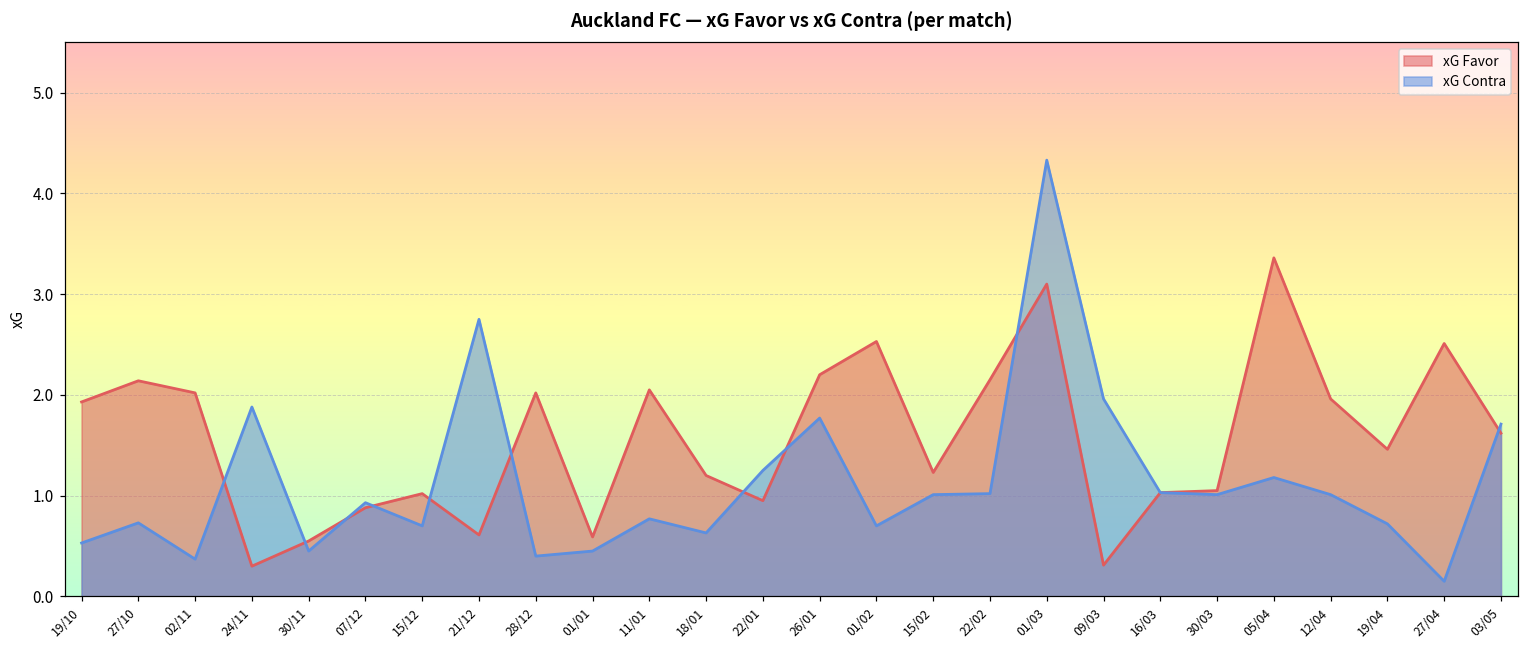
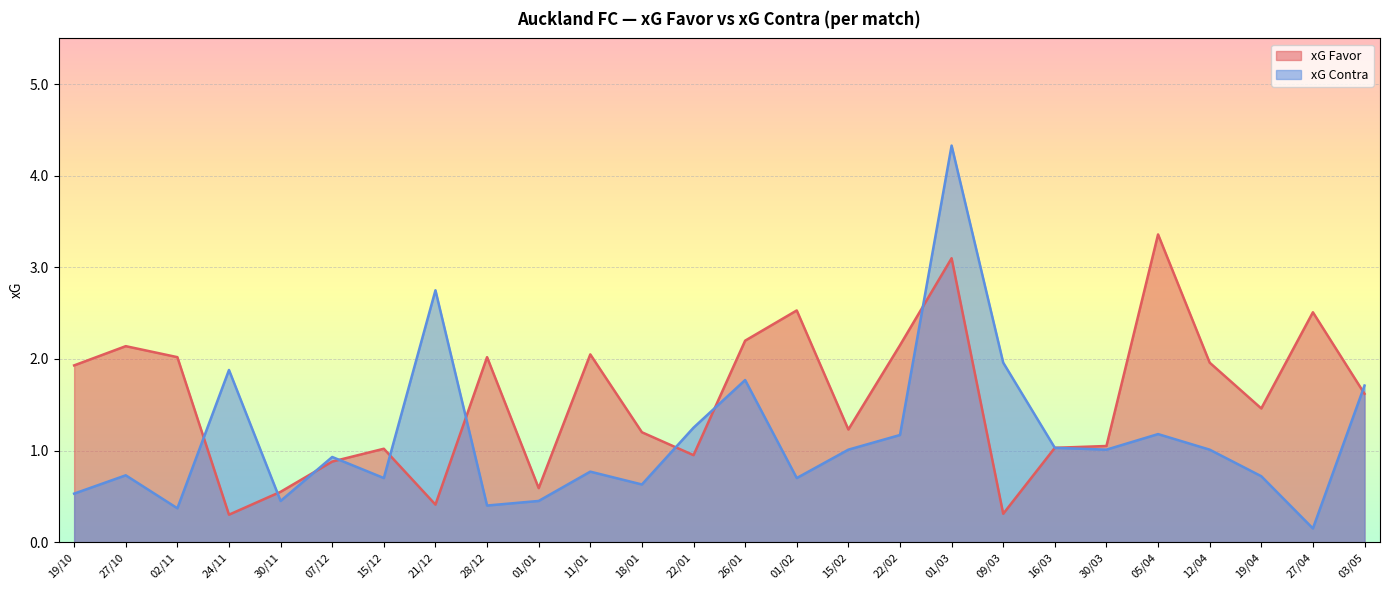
xG Favor, 21/12: 0.6 -> 0.4
xG Contra, 22/02: 1.0 -> 1.2
